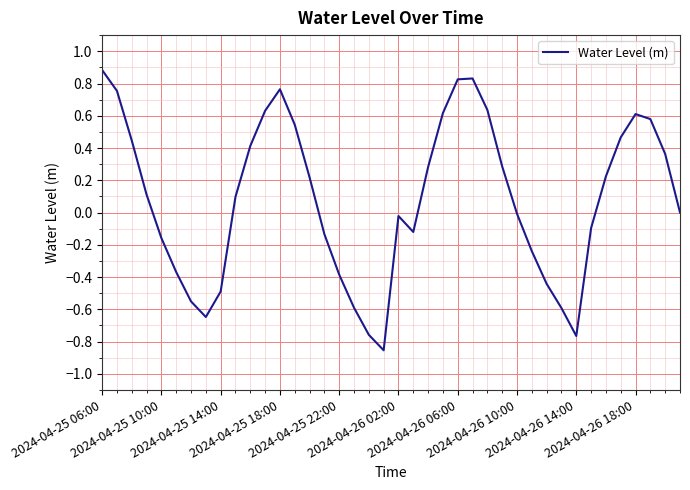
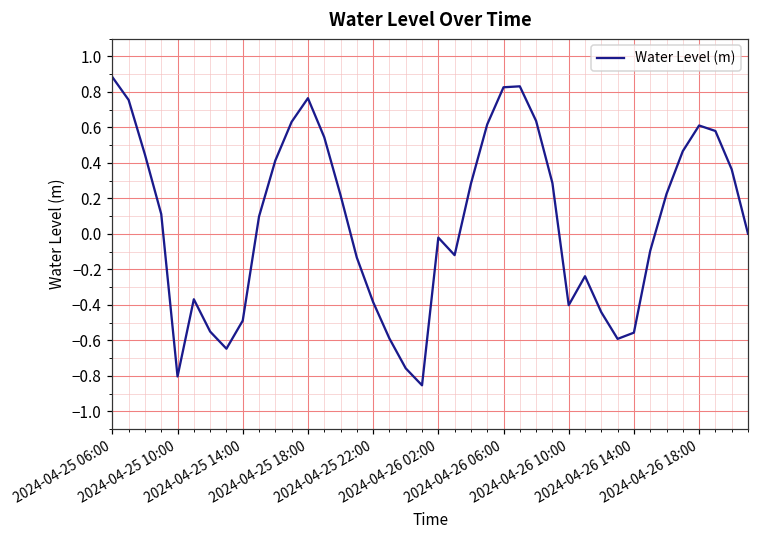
2024-04-25 10:00: -0.16 -> -0.80
2024-04-26 10:00: -0.01 -> -0.40
2024-04-26 14:00: -0.77 -> -0.56
